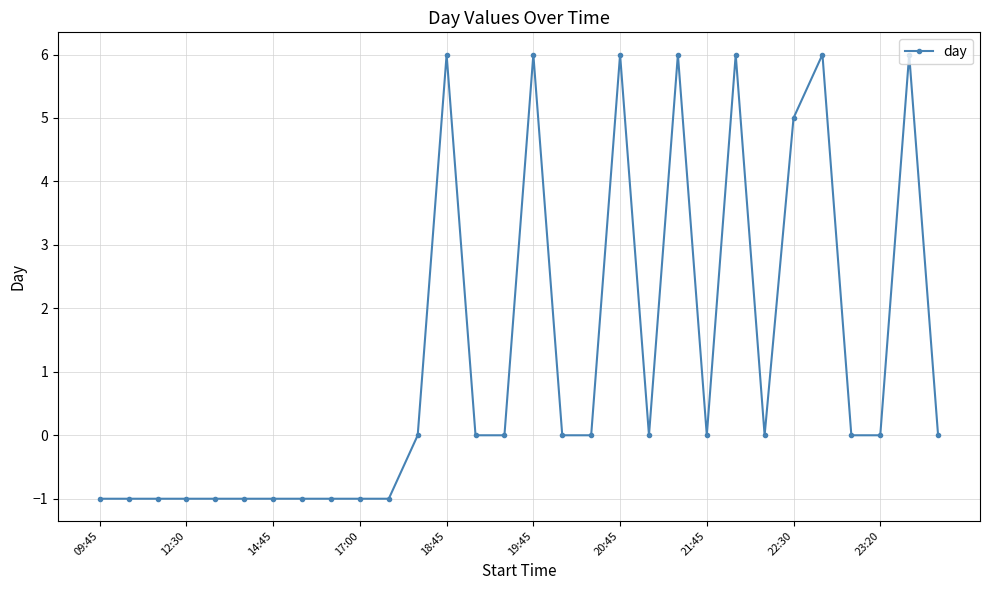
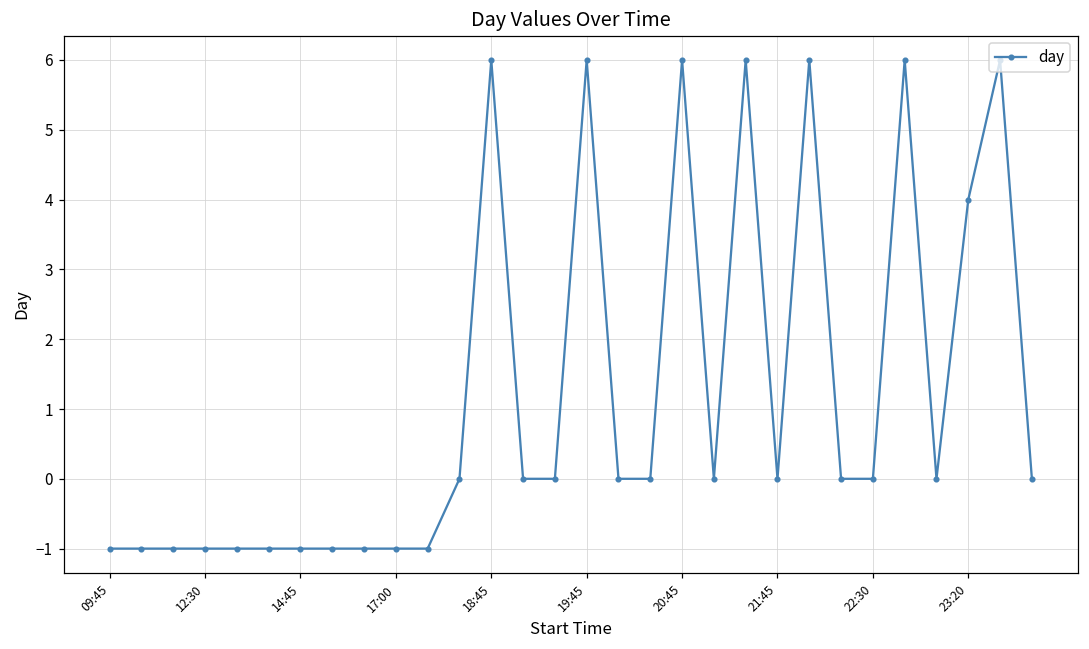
22:30: 5 -> 0
23:20: 0 -> 4
